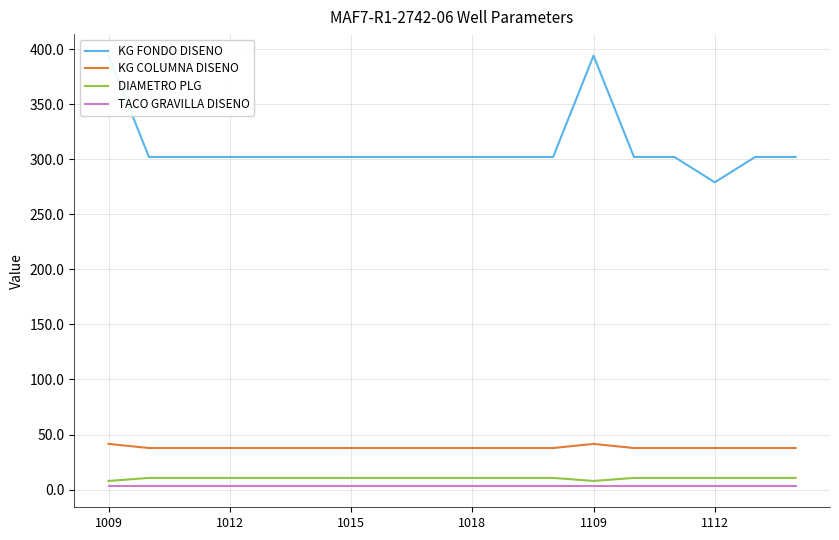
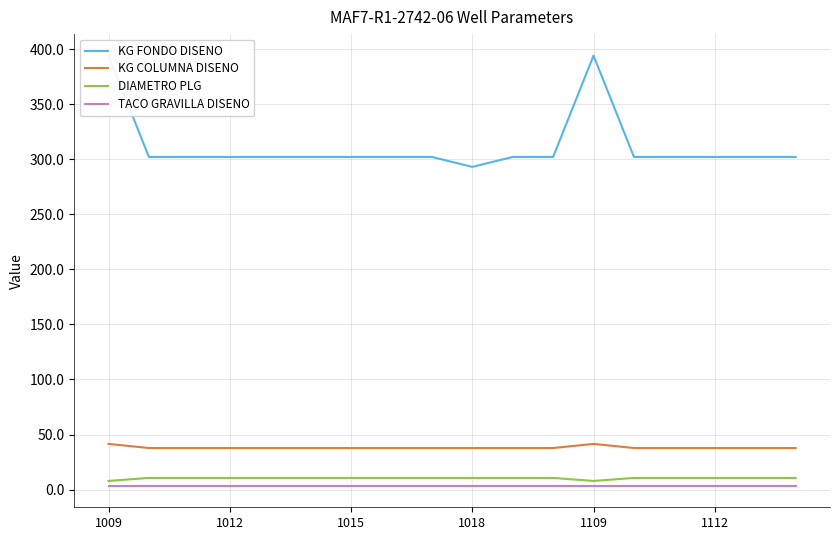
KG FONDO DISENO, 1018: 302 -> 293
KG FONDO DISENO, 1112: 279 -> 302
